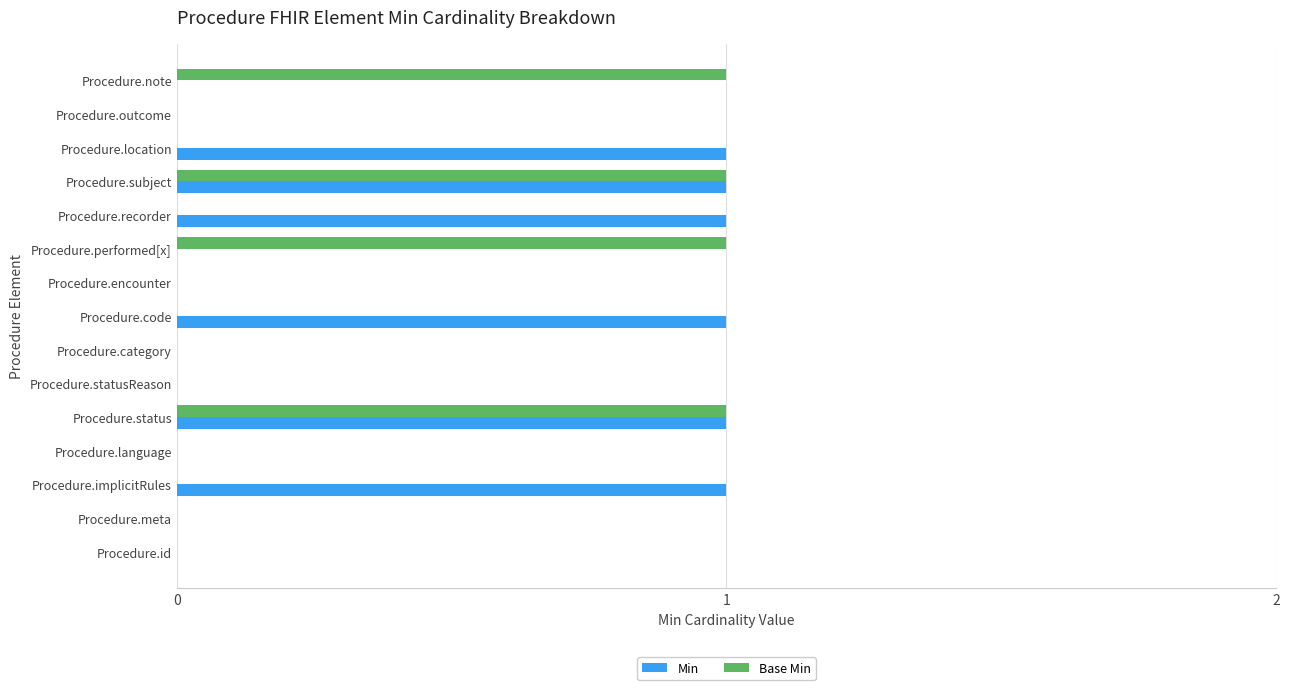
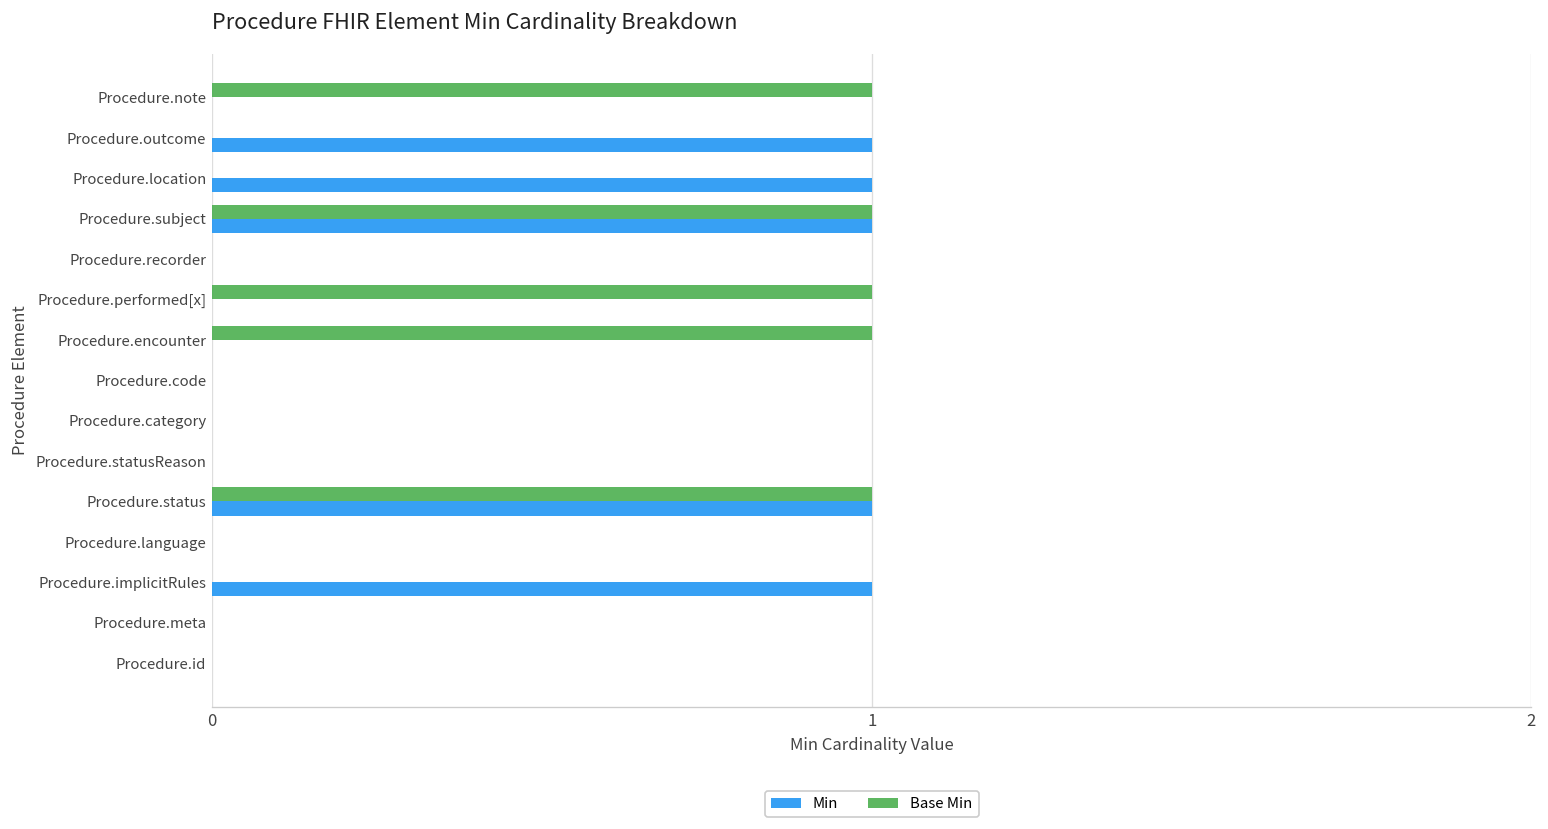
Min, Procedure.outcome: 0 -> 1
Min, Procedure.recorder: 1 -> 0
Base Min, Procedure.encounter: 0 -> 1
Min, Procedure.code: 1 -> 0
